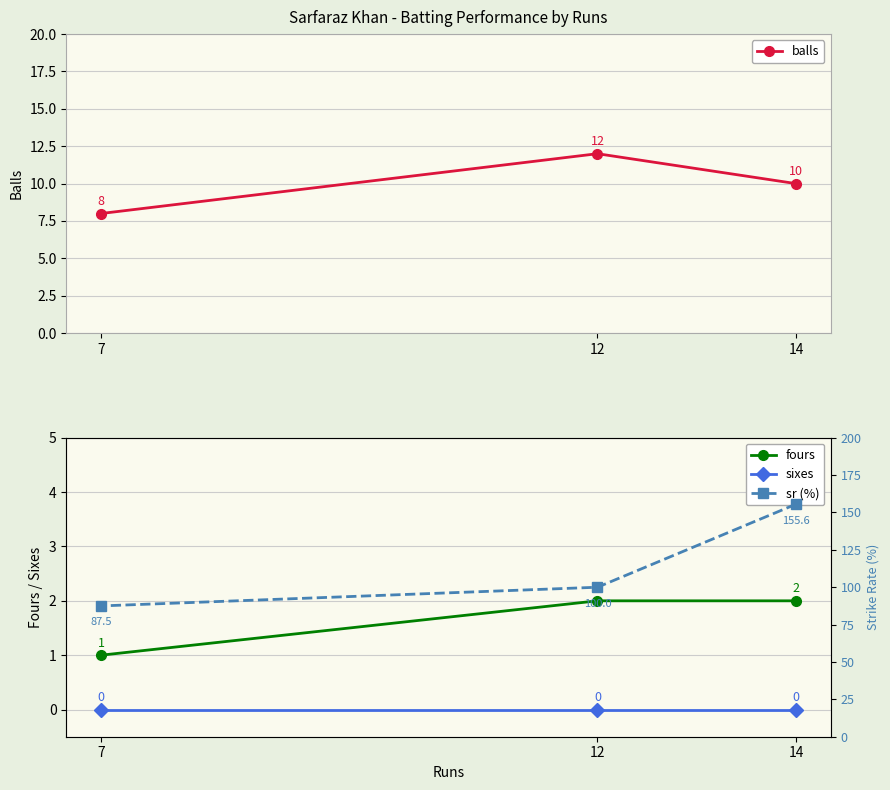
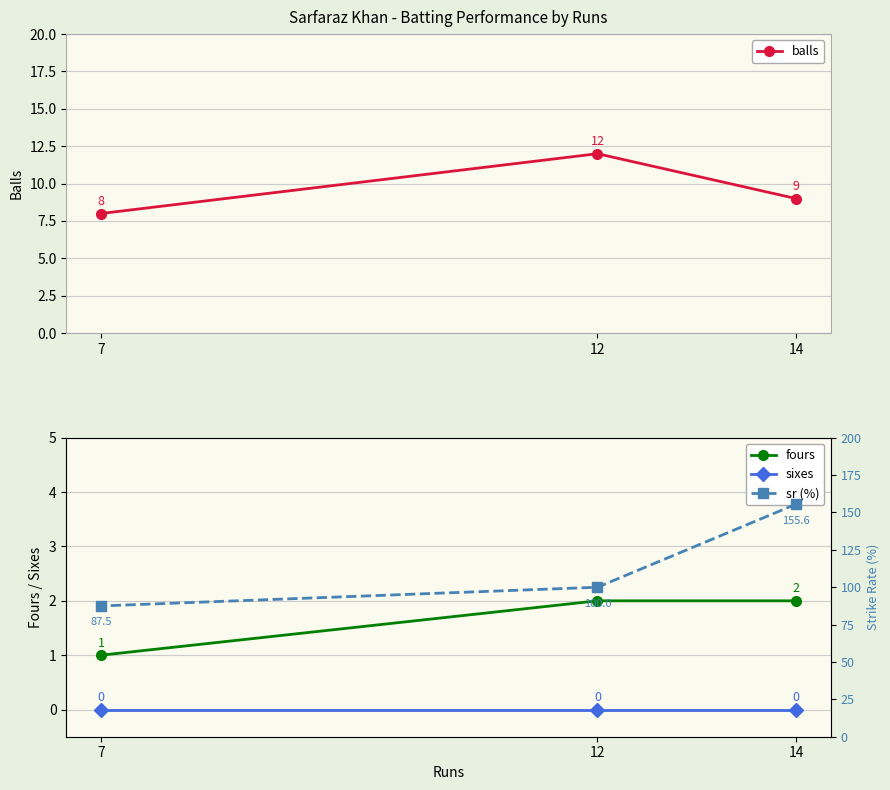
Sarfaraz Khan - Batting Performance by Runs, 14: 10 -> 9
